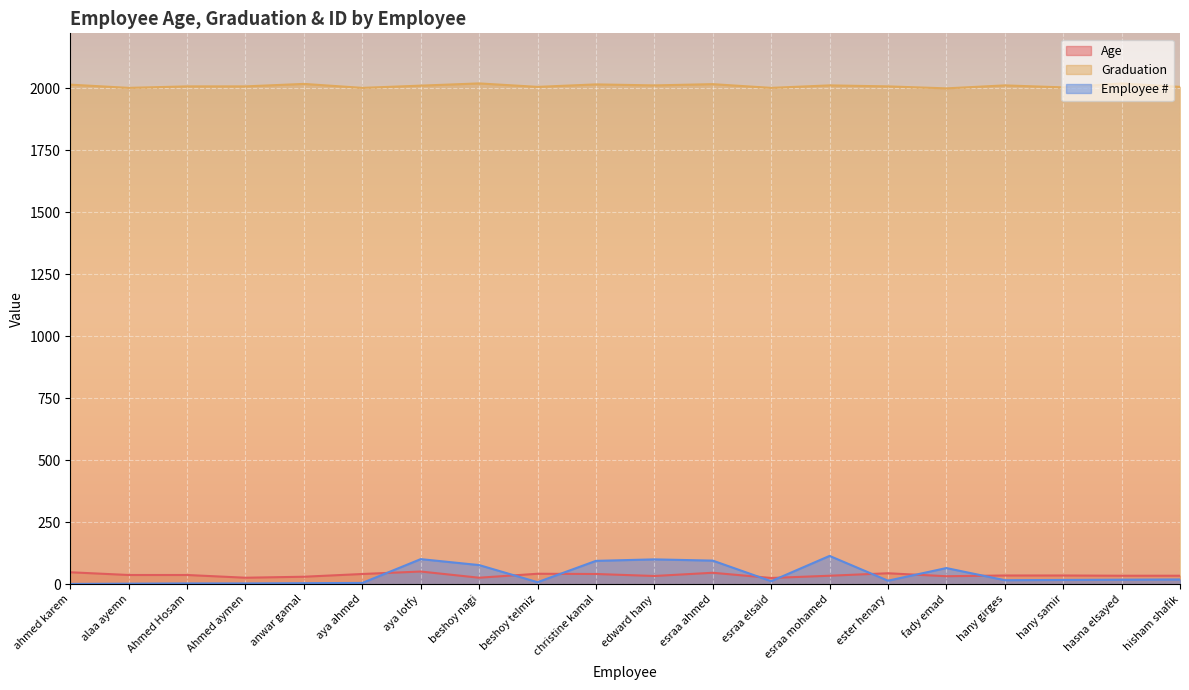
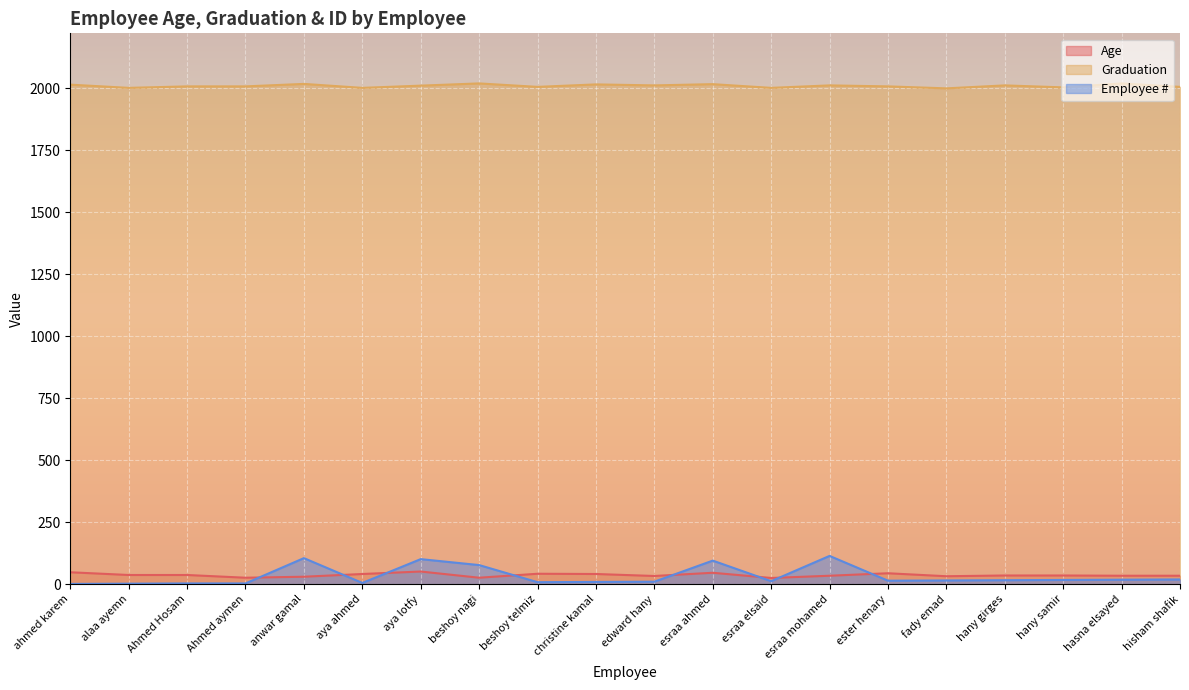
Employee #, anwar gamal: 0 -> 110
Employee #, christine kamal: 90 -> 10
Employee #, edward hany: 100 -> 10
Employee #, fady emad: 70 -> 20
